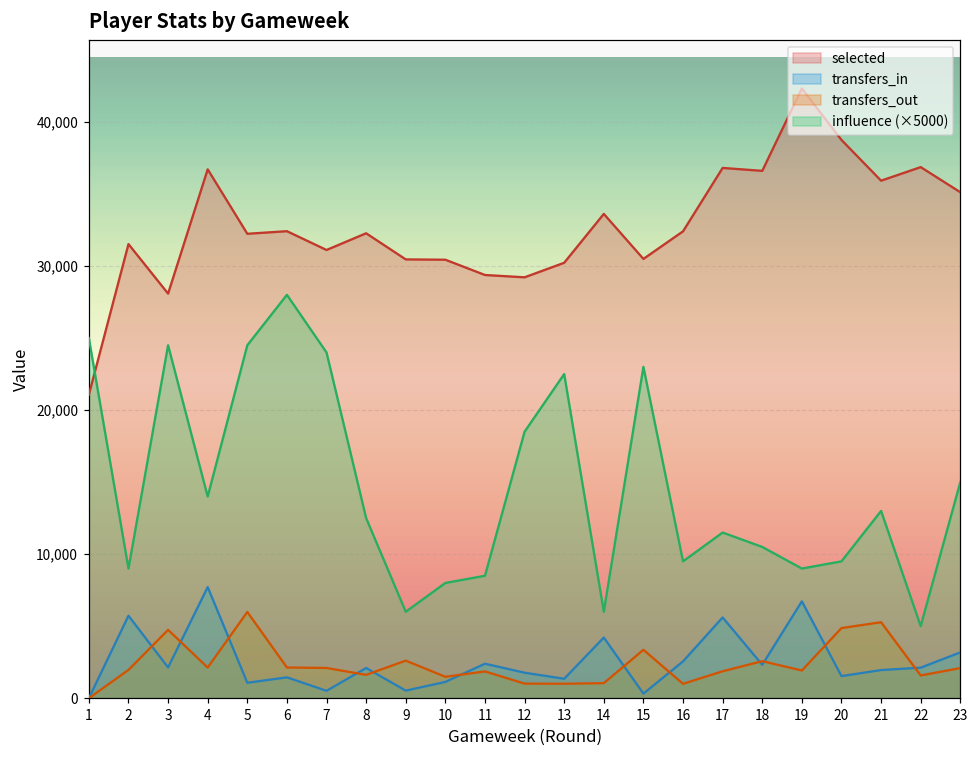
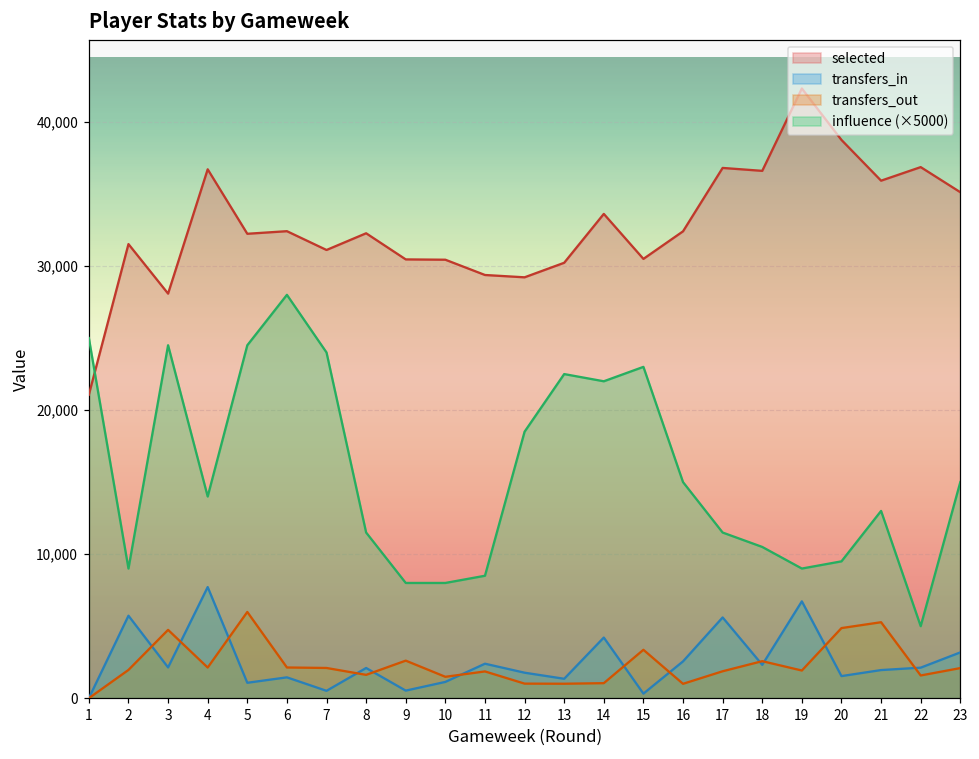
influence (×5000), 8: 12,500 -> 11,500
influence (×5000), 9: 6,000 -> 8,000
influence (×5000), 14: 6,000 -> 22,000
influence (×5000), 16: 9,500 -> 15,000
